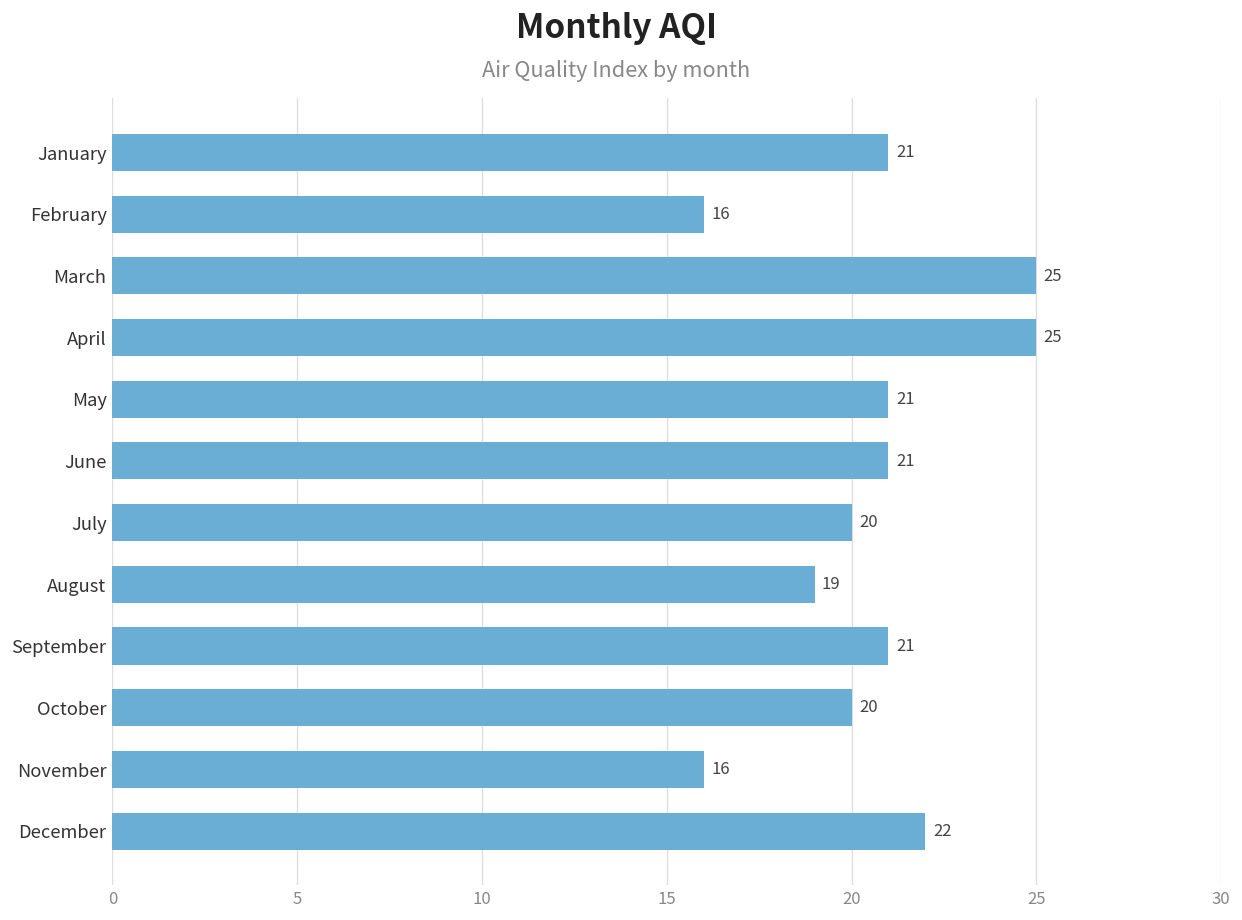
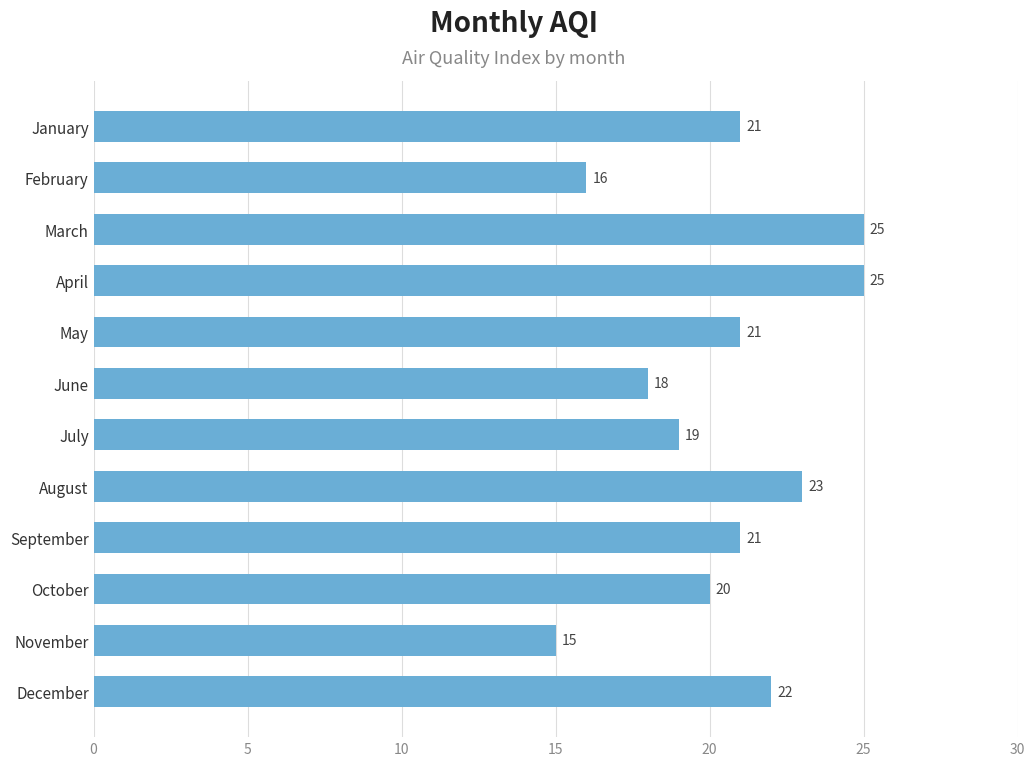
June: 21 -> 18
July: 20 -> 19
August: 19 -> 23
November: 16 -> 15
